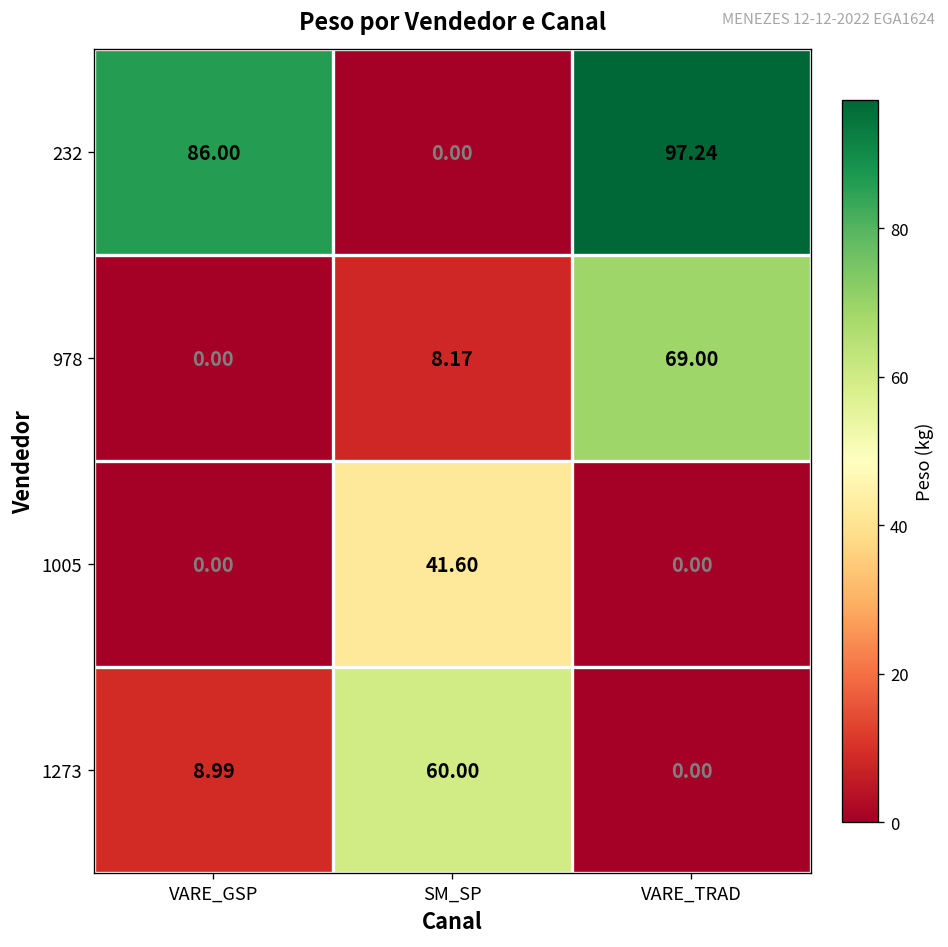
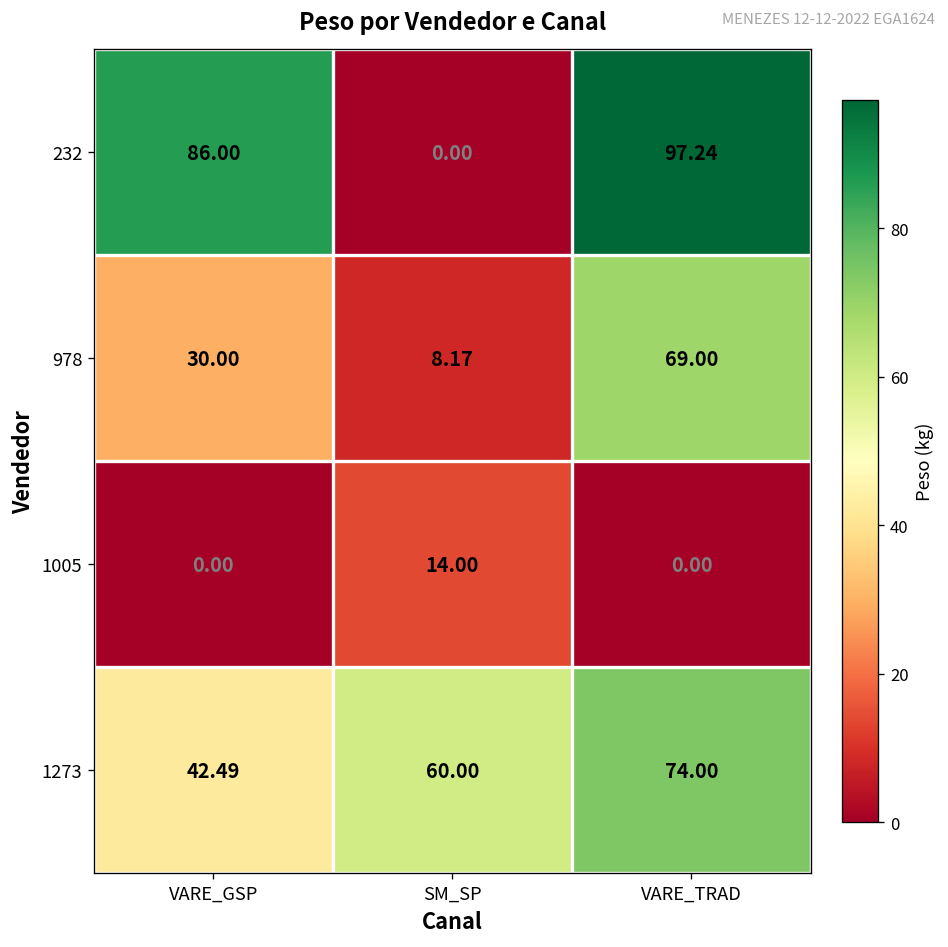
978, VARE_GSP: 0.00 -> 30.00
1005, SM_SP: 41.60 -> 14.00
1273, VARE_GSP: 8.99 -> 42.49
1273, VARE_TRAD: 0.00 -> 74.00
